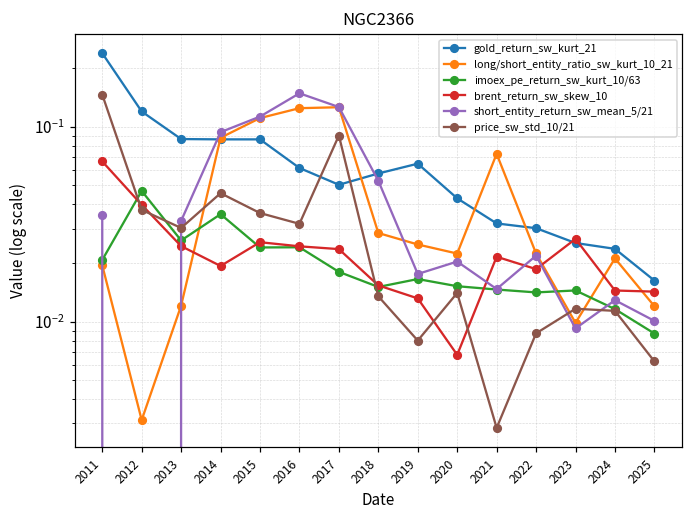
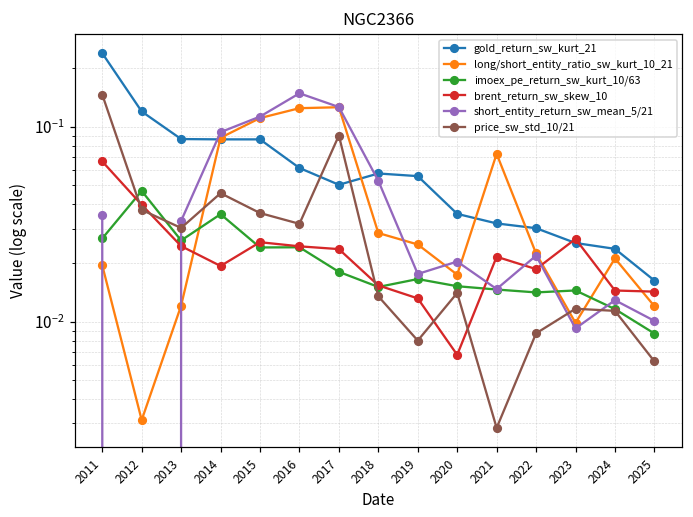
imoex_pe_return_sw_kurt_10/63, 2011: 0.021 -> 0.027
gold_return_sw_kurt_21, 2019: 0.065 -> 0.056
gold_return_sw_kurt_21, 2020: 0.043 -> 0.036
long/short_entity_ratio_sw_kurt_10_21, 2020: 0.022 -> 0.017
